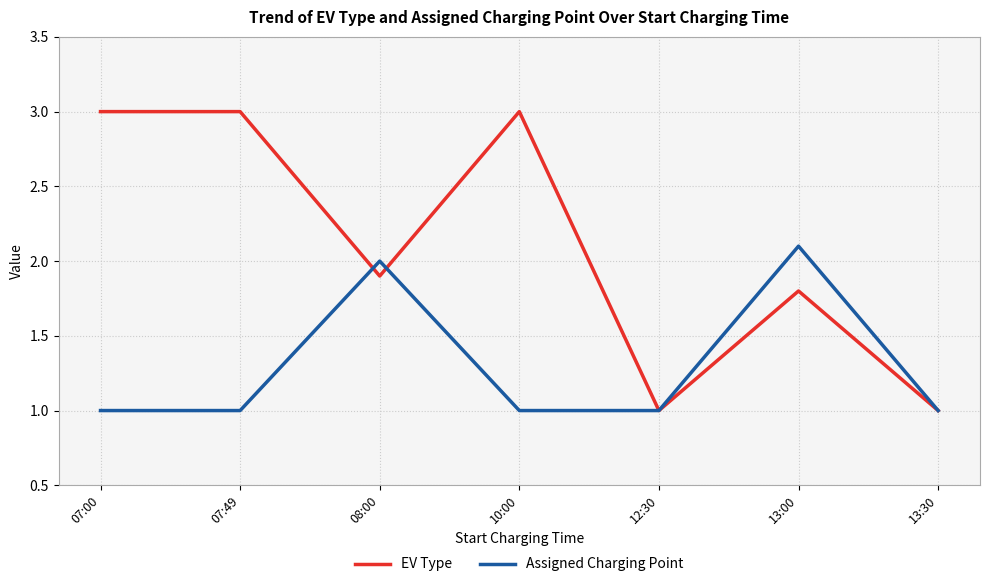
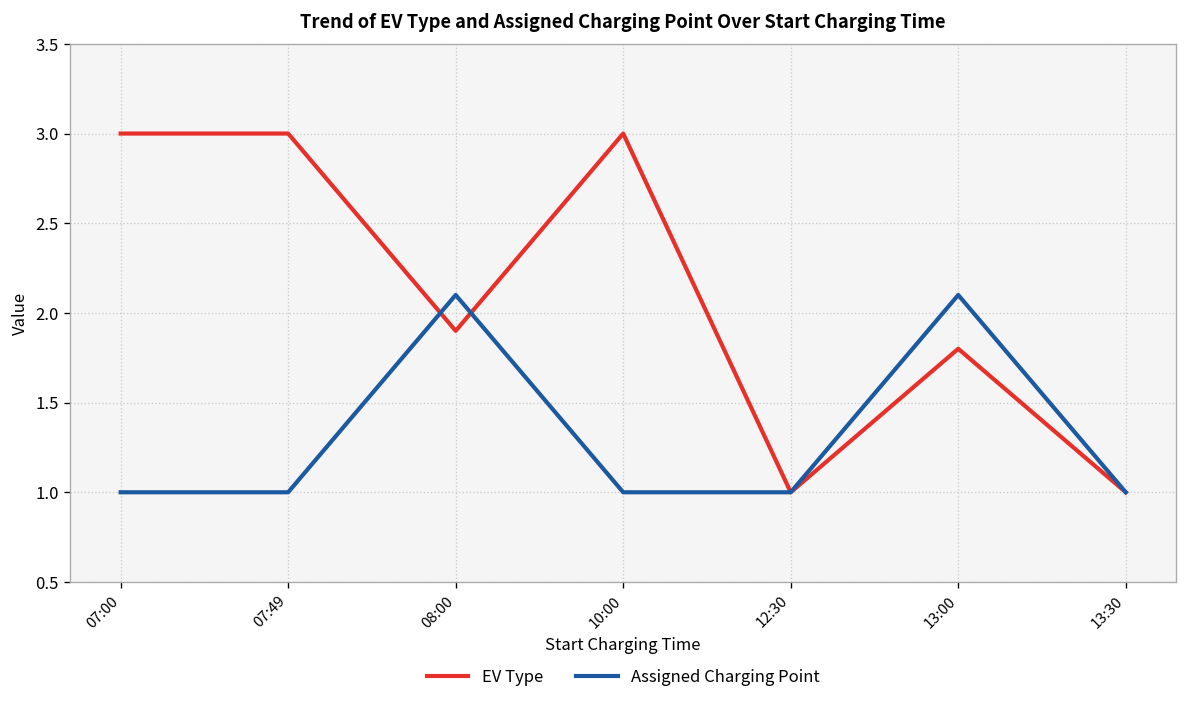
Assigned Charging Point, 08:00: 2.0 -> 2.1
